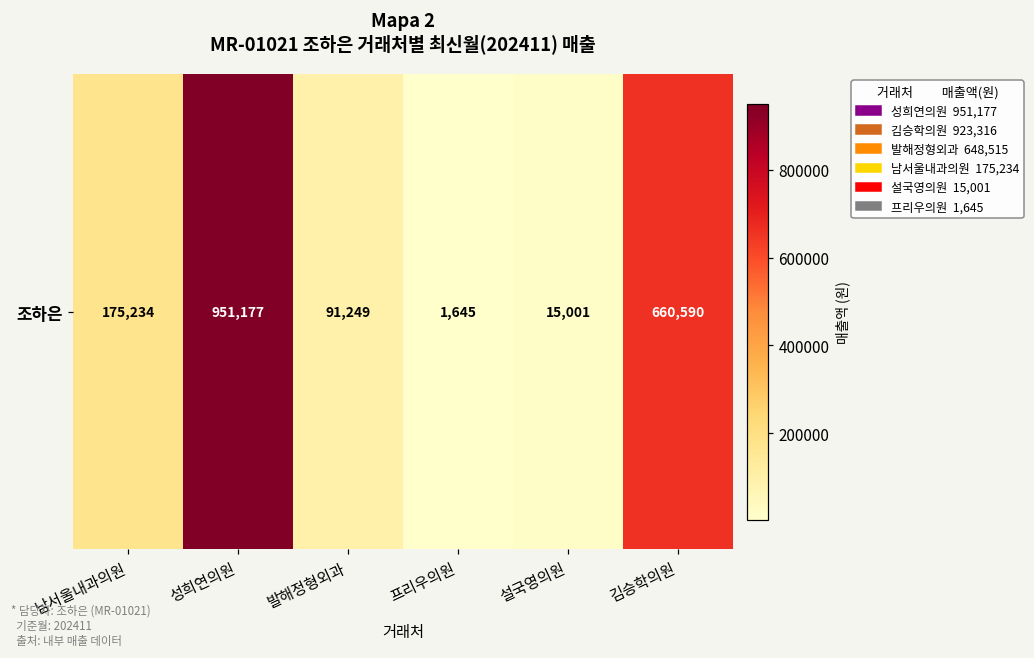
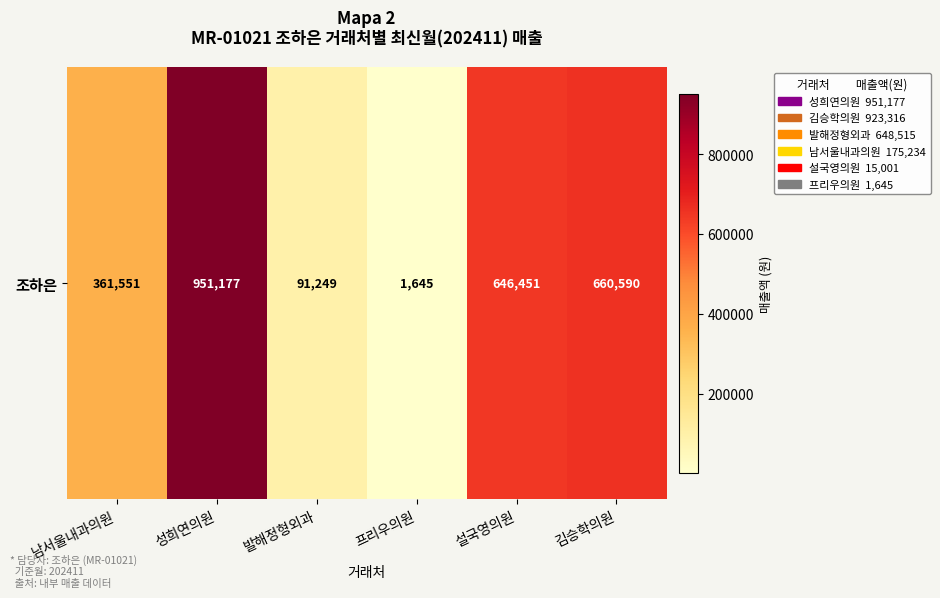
조하은, 남서울내과의원: 175,234 -> 361,551
조하은, 설국영의원: 15,001 -> 646,451
